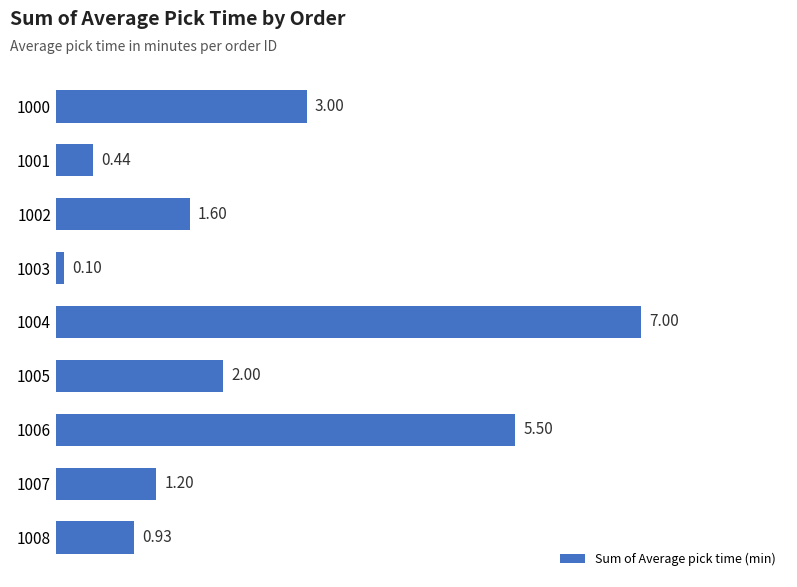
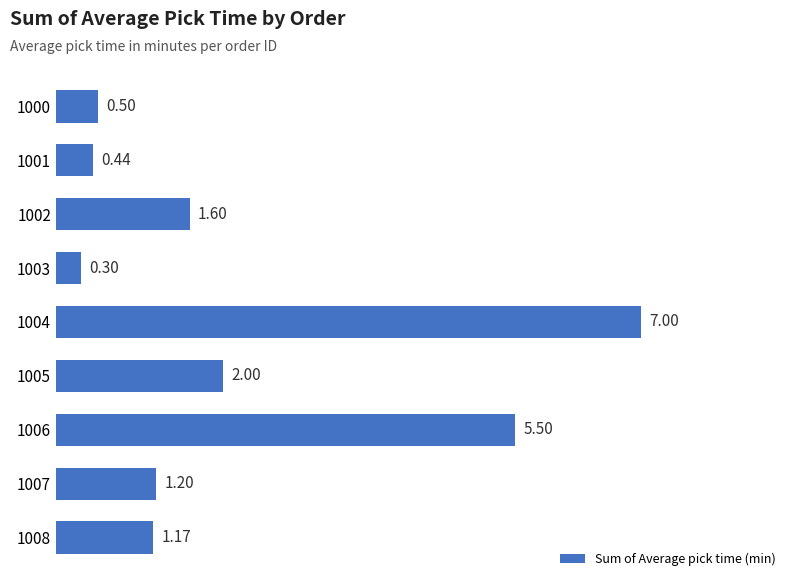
1000: 3.00 -> 0.50
1003: 0.10 -> 0.30
1008: 0.93 -> 1.17
